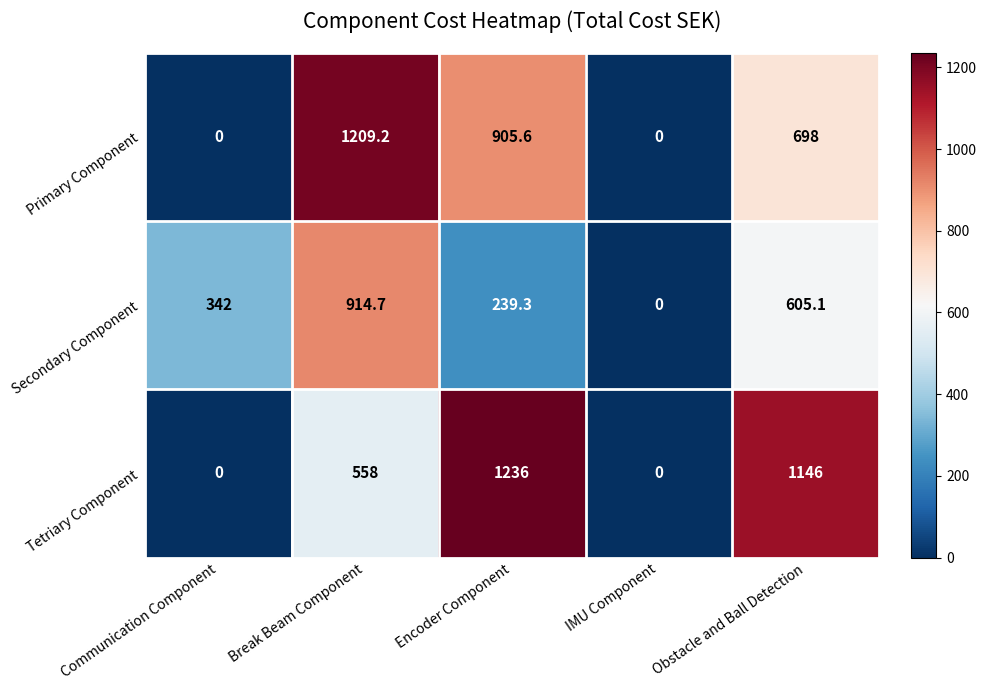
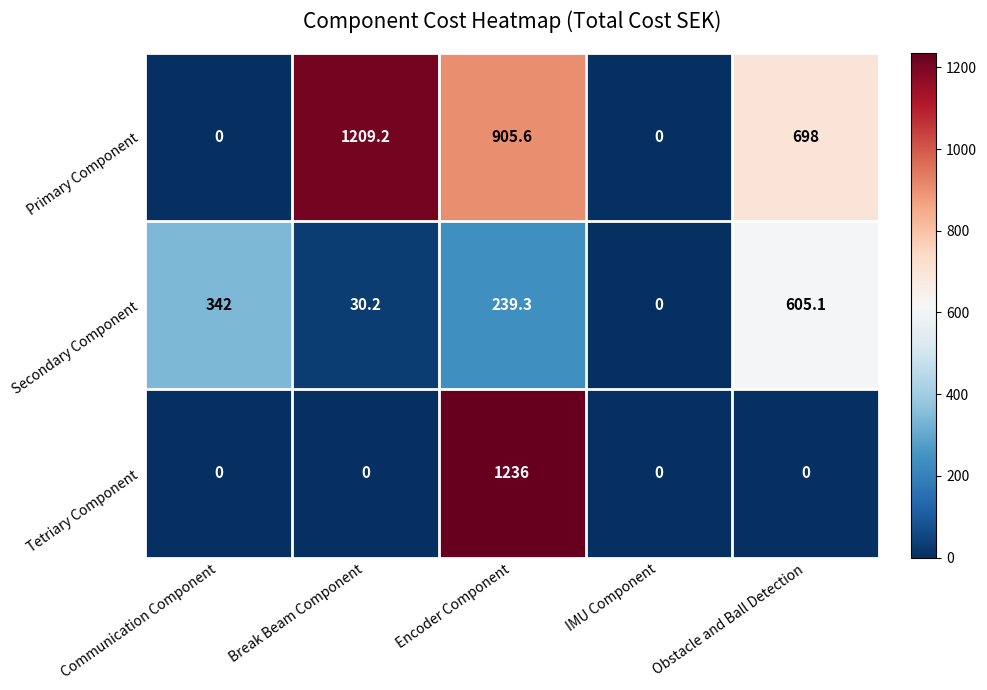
Secondary Component, Break Beam Component: 914.7 -> 30.2
Tetriary Component, Break Beam Component: 558 -> 0
Tetriary Component, Obstacle and Ball Detection: 1146 -> 0
